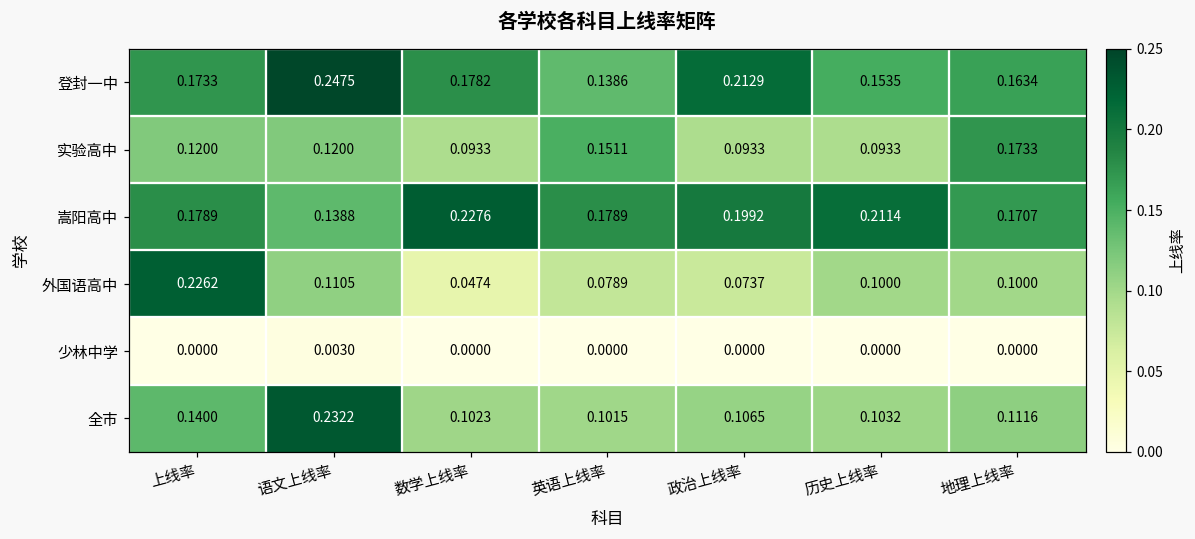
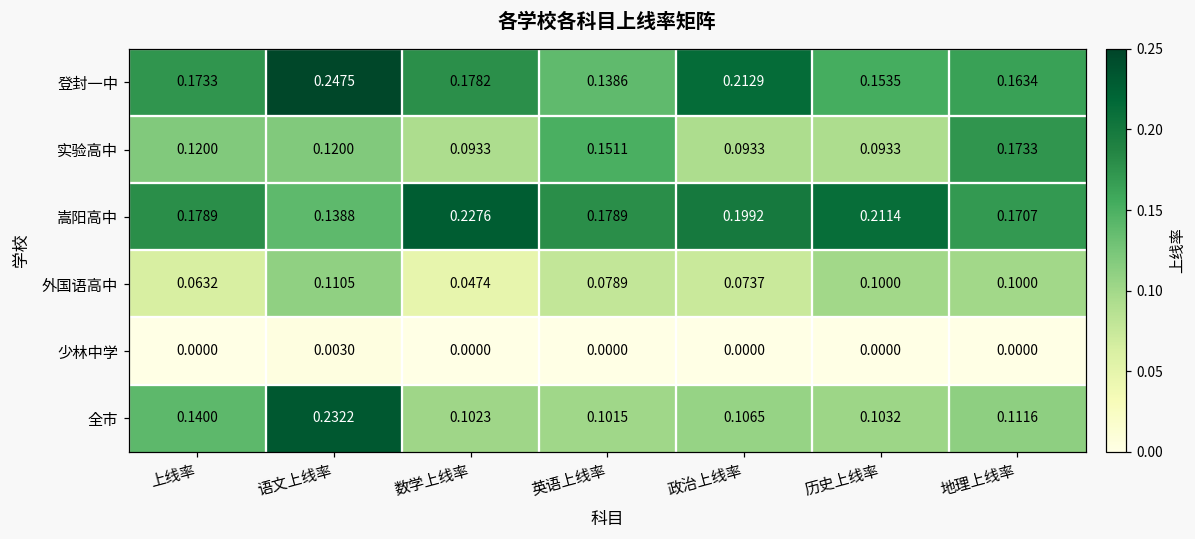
外国语高中, 上线率: 0.2262 -> 0.0632
